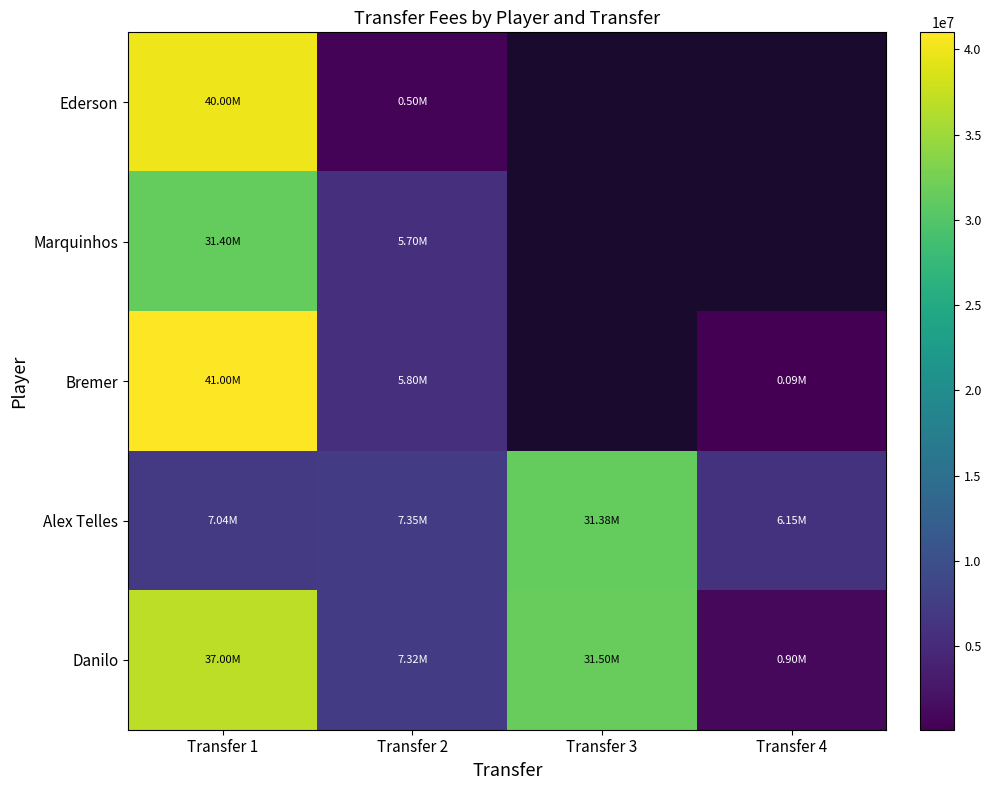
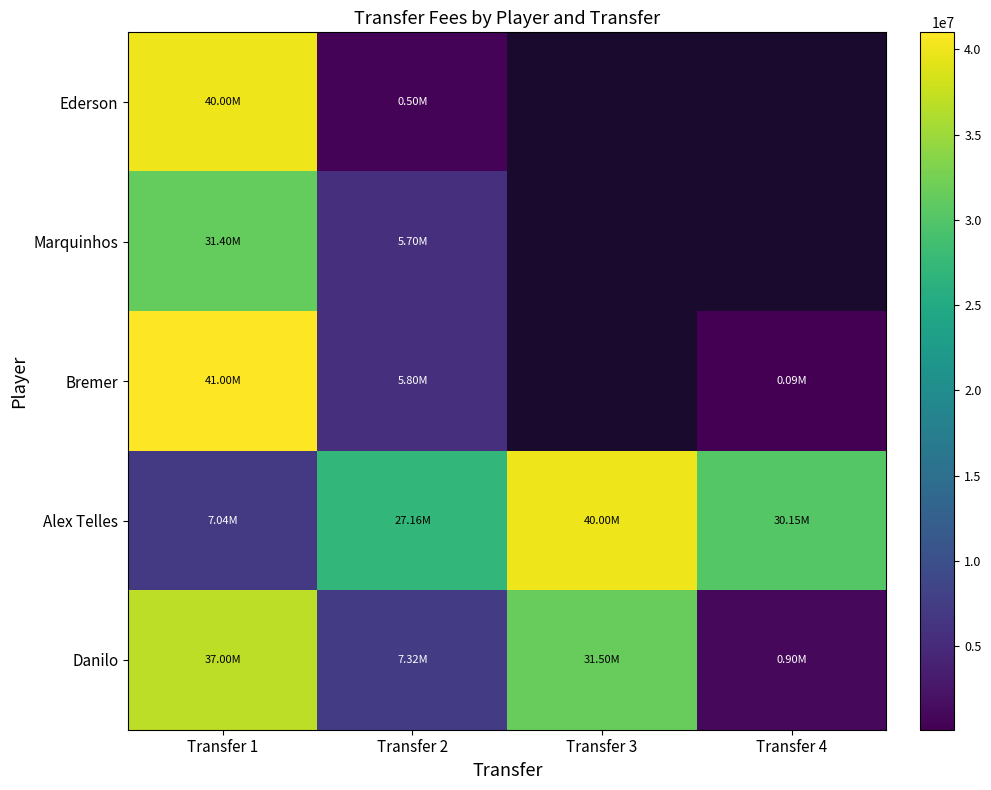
Alex Telles, Transfer 2: 7.35M -> 27.16M
Alex Telles, Transfer 3: 31.38M -> 40.00M
Alex Telles, Transfer 4: 6.15M -> 30.15M
